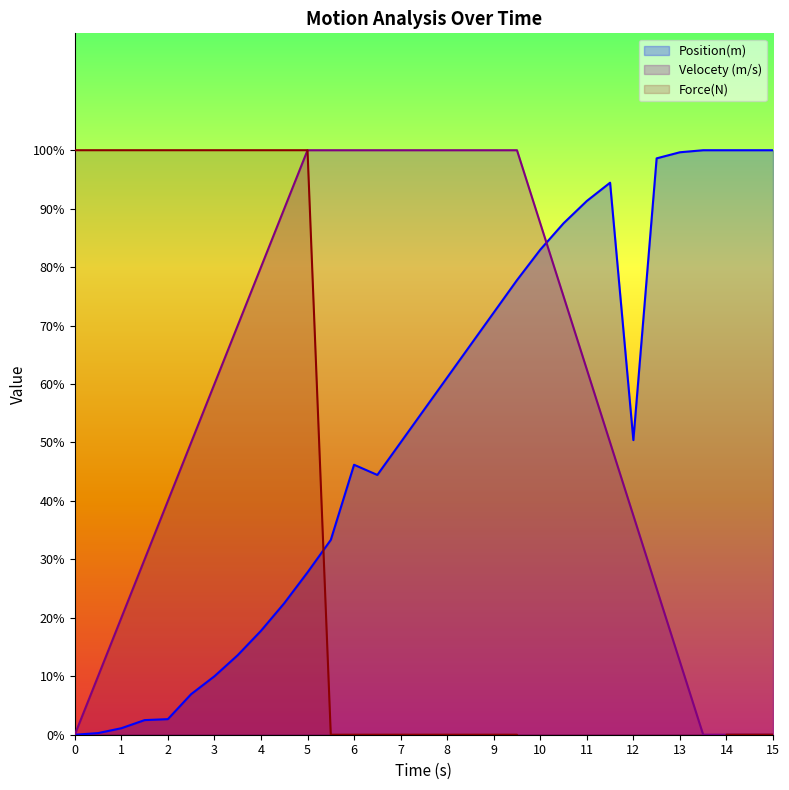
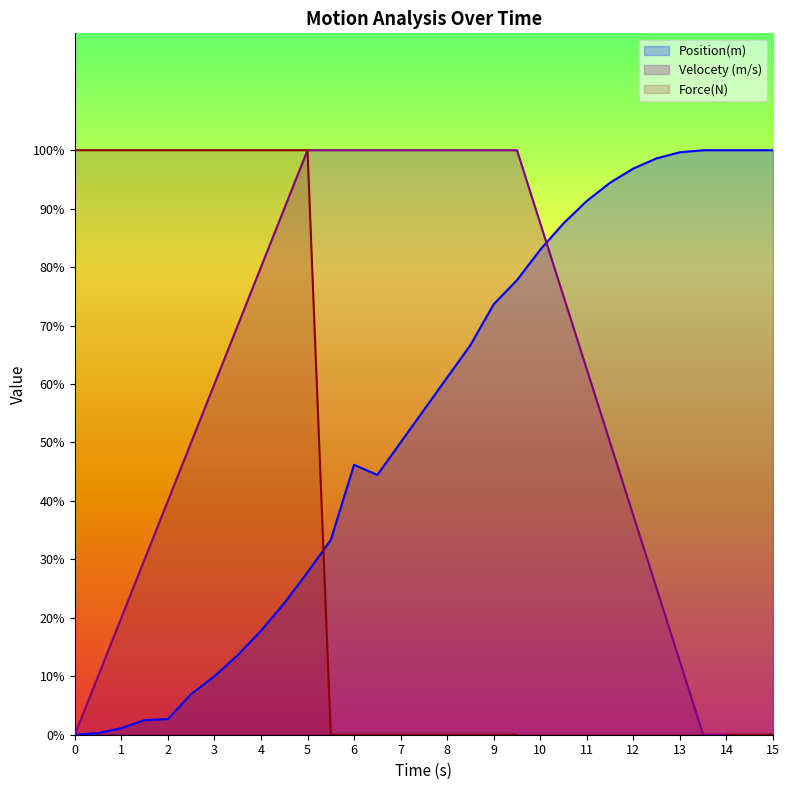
Position(m), 9: 72% -> 74%
Position(m), 12: 50% -> 97%
